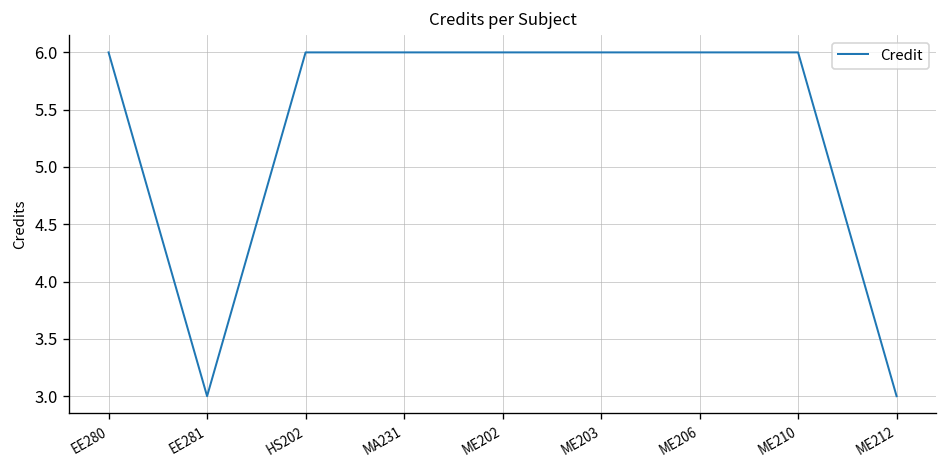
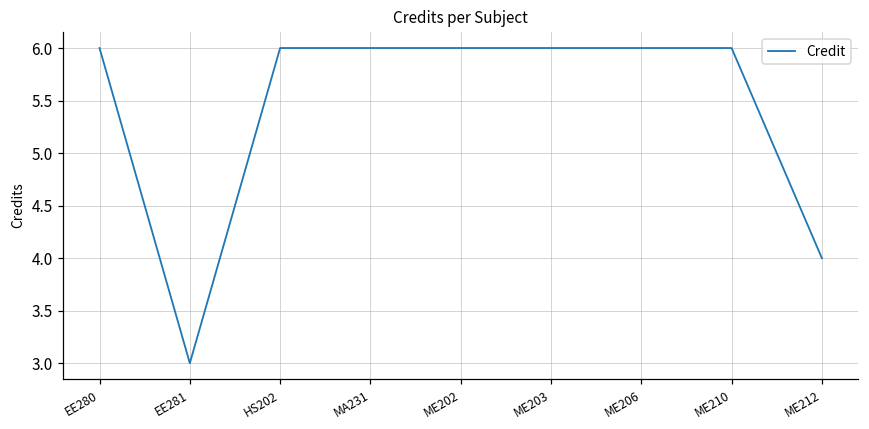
ME212: 3 -> 4
